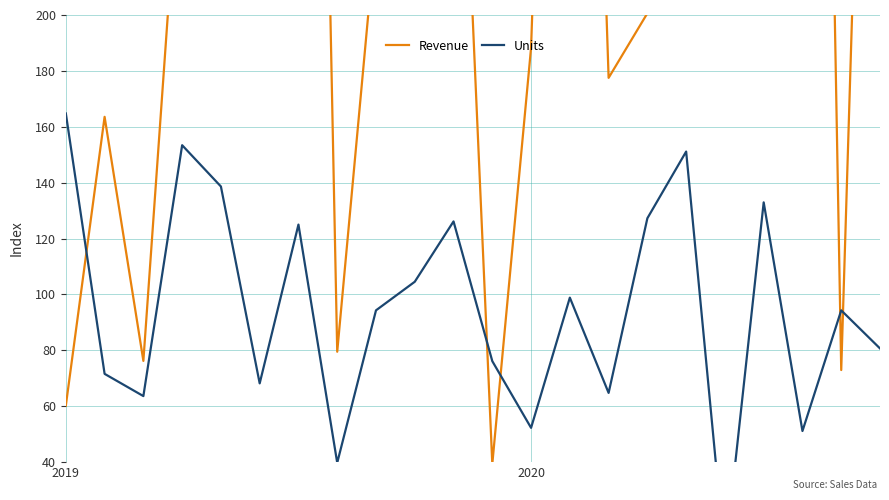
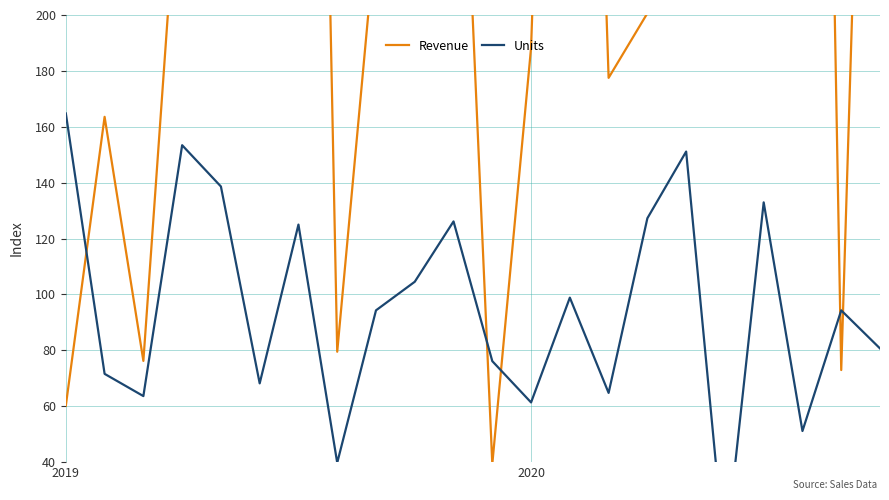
Units, 2020: 52 -> 61
